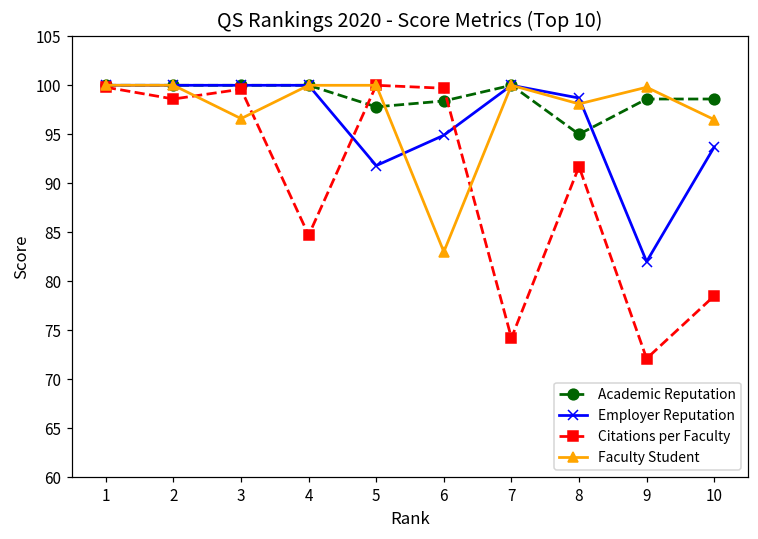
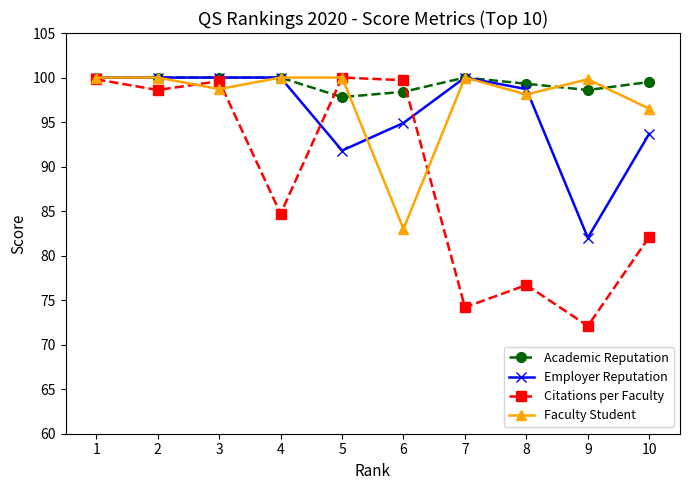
Faculty Student, 3: 97 -> 99
Academic Reputation, 8: 95 -> 99
Citations per Faculty, 8: 92 -> 77
Academic Reputation, 10: 99 -> 100
Citations per Faculty, 10: 79 -> 82
